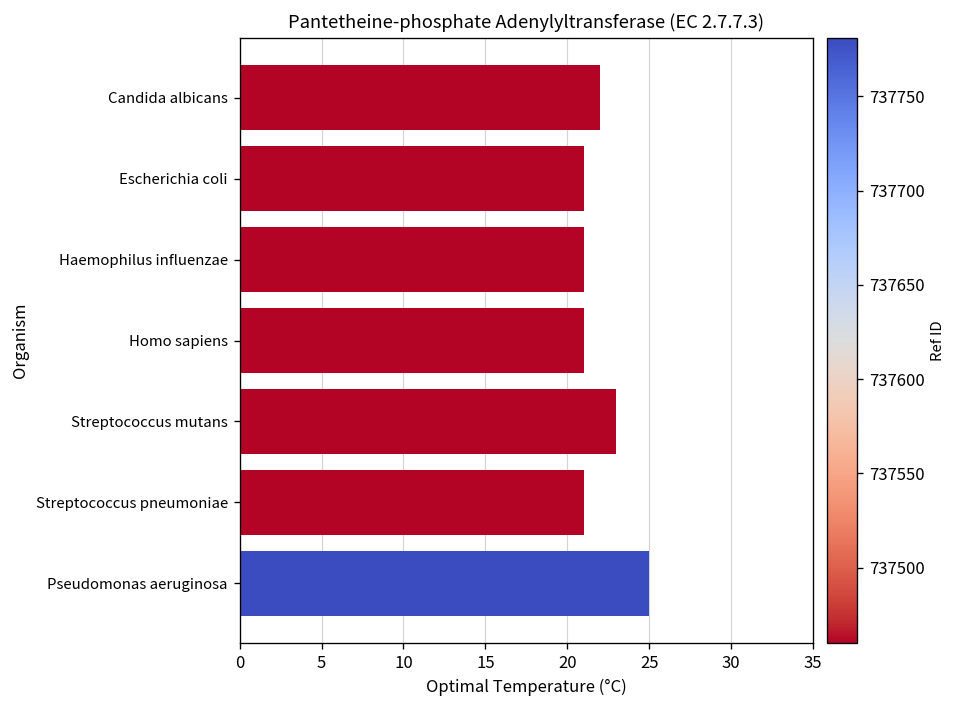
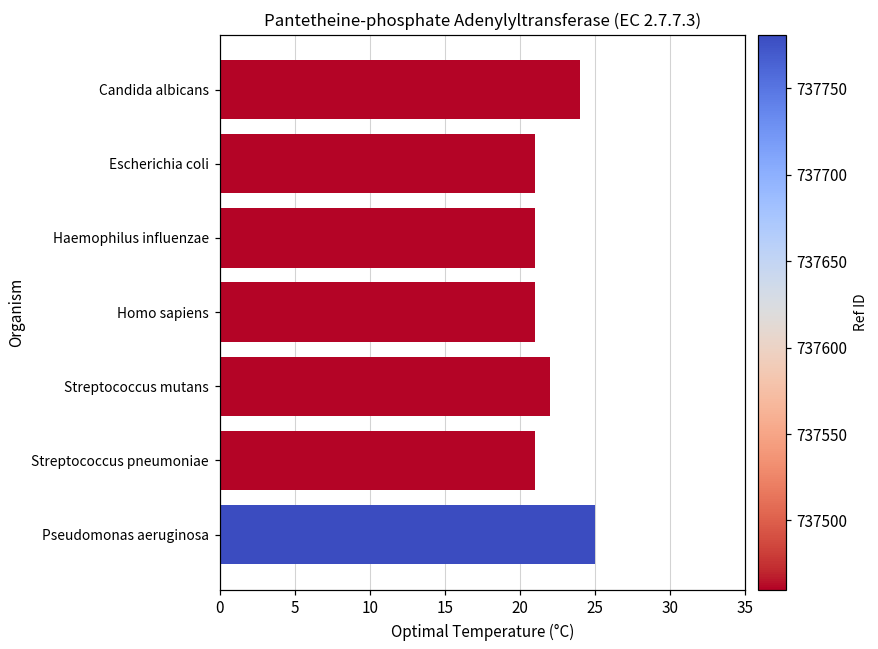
Candida albicans: 22 -> 24
Streptococcus mutans: 23 -> 22
